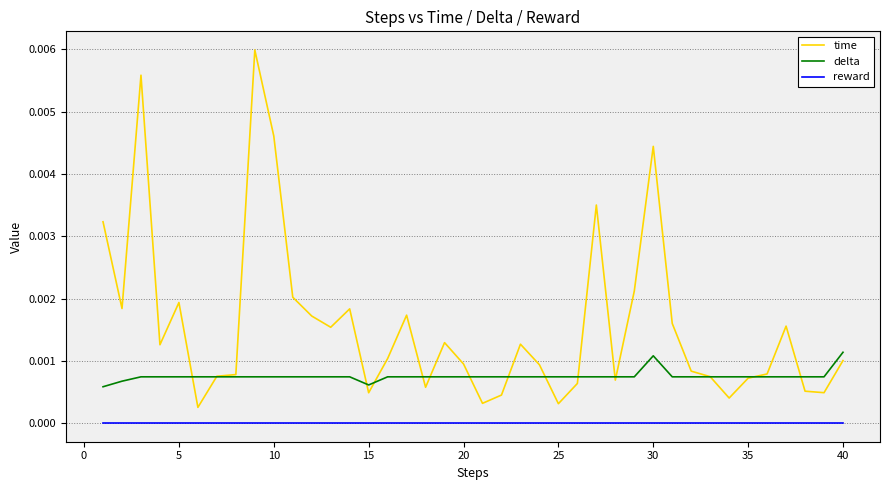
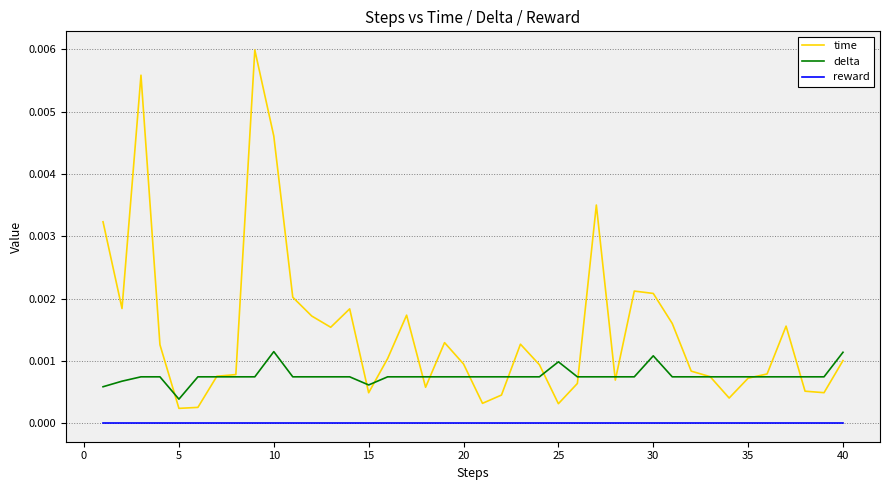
time, 5: 0.0019 -> 0.0002
delta, 5: 0.0007 -> 0.0004
delta, 10: 0.0007 -> 0.0011
delta, 25: 0.0007 -> 0.0010
time, 30: 0.0044 -> 0.0021
